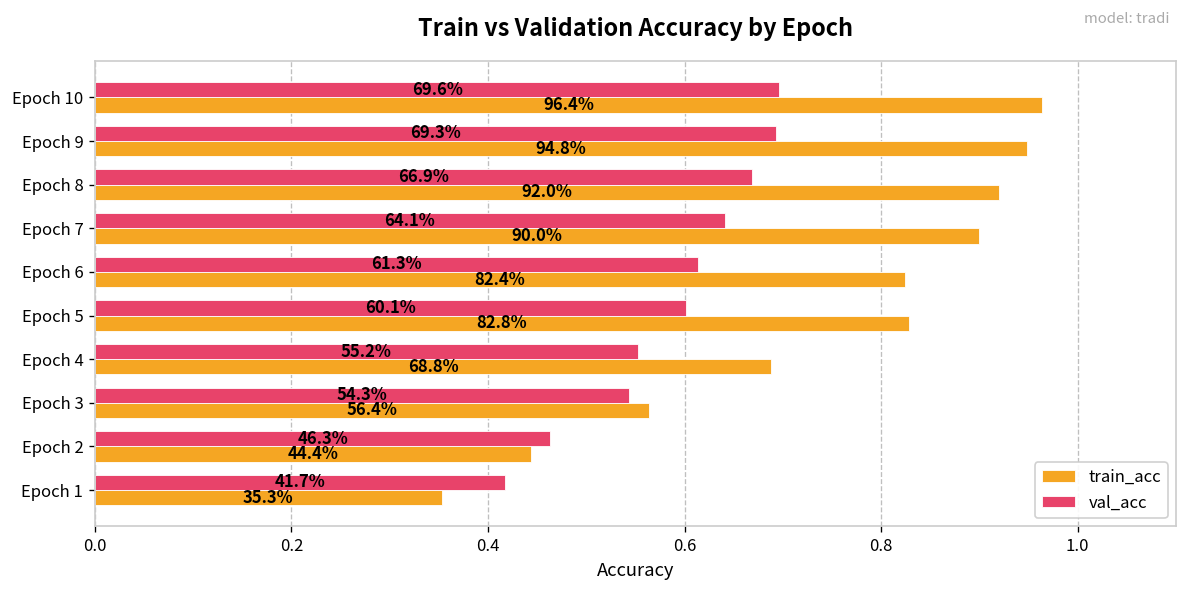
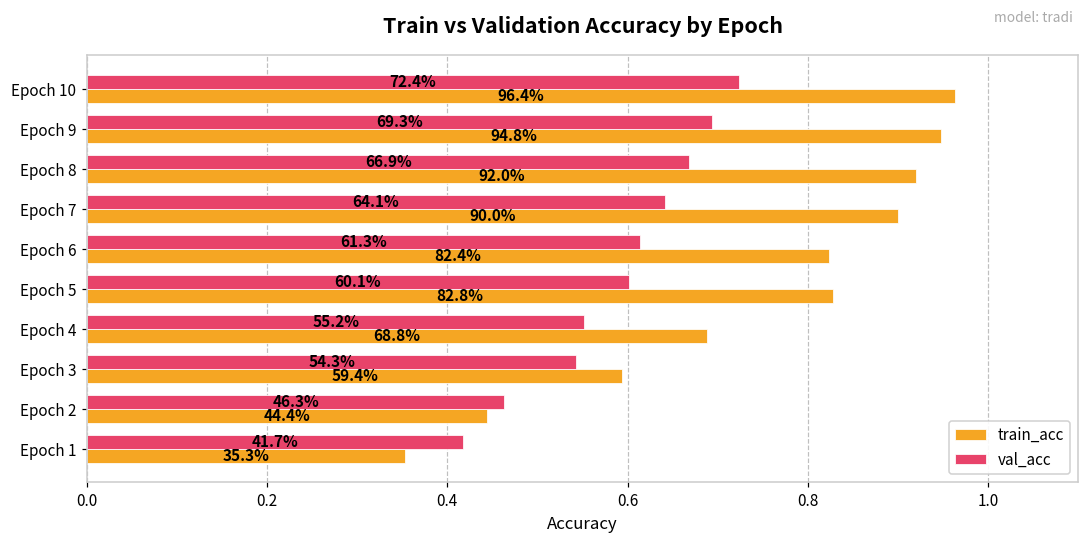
val_acc, Epoch 10: 69.6% -> 72.4%
train_acc, Epoch 3: 56.4% -> 59.4%
